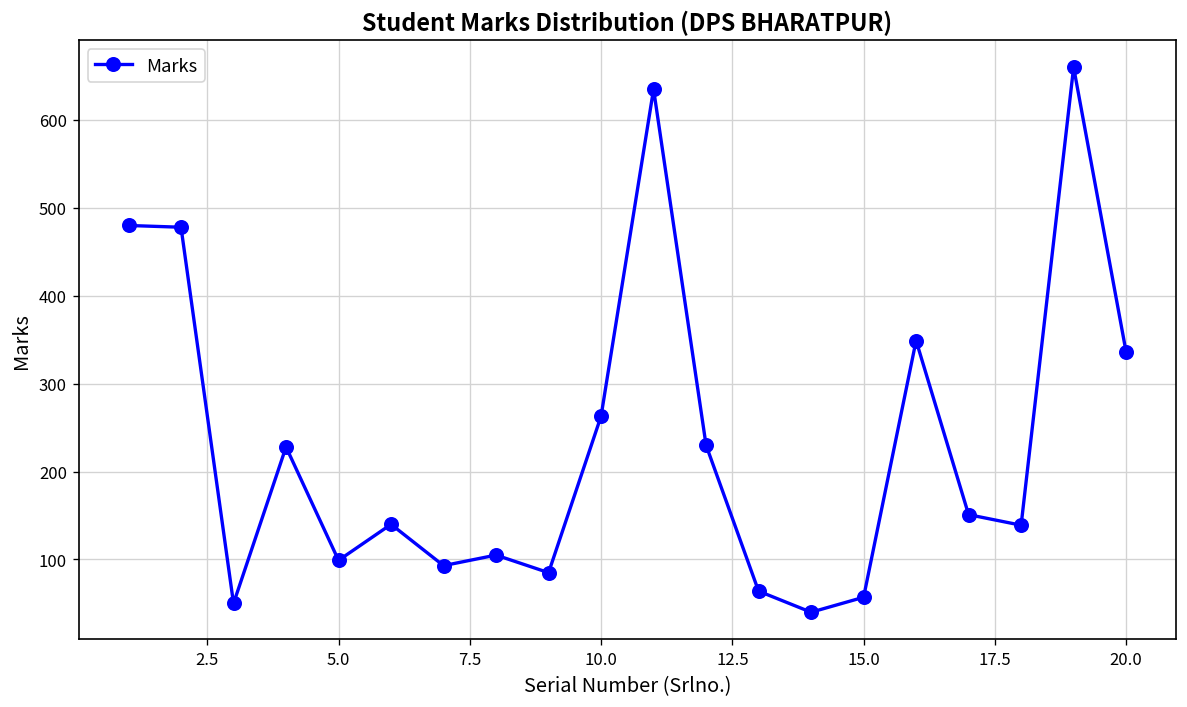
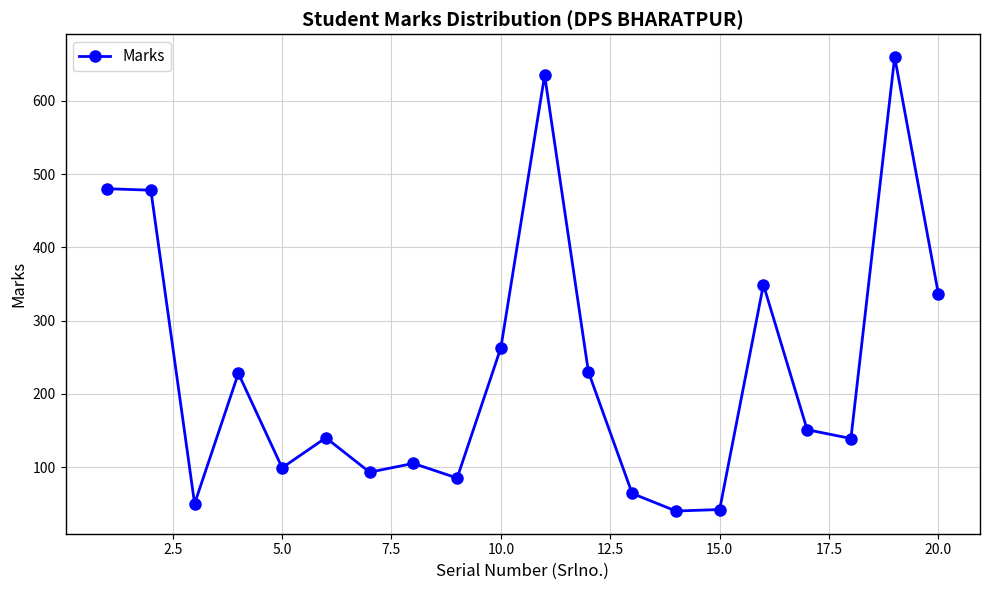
15.0: 60 -> 40
